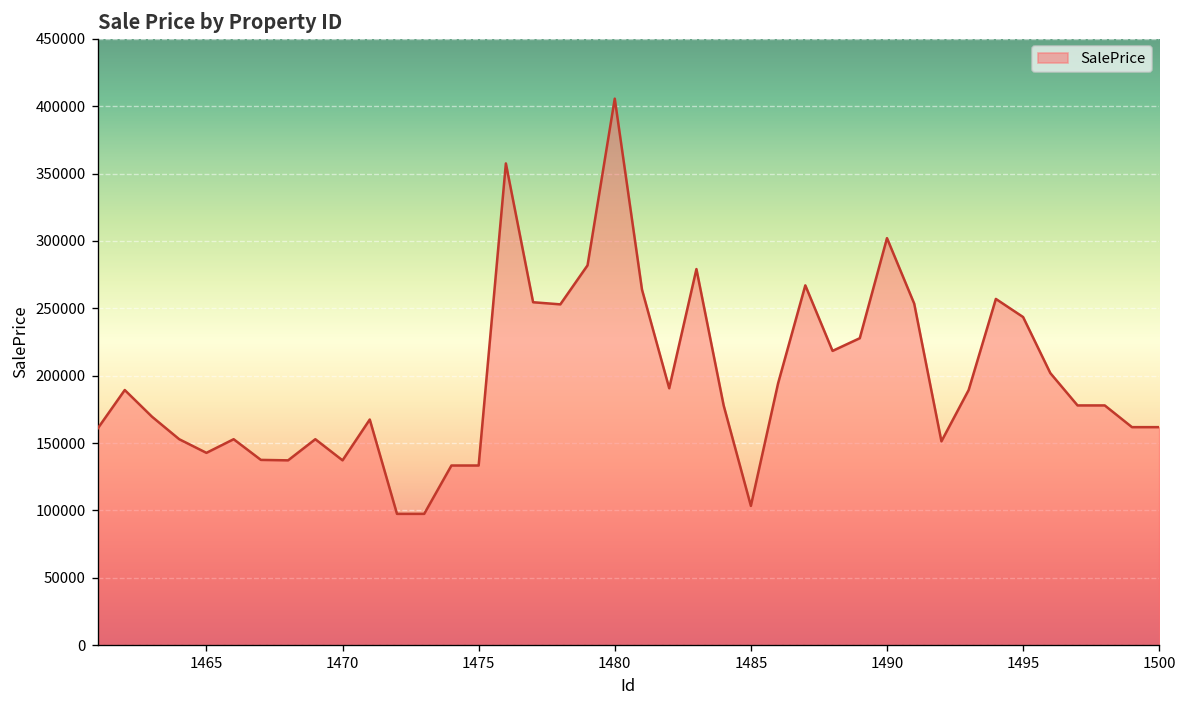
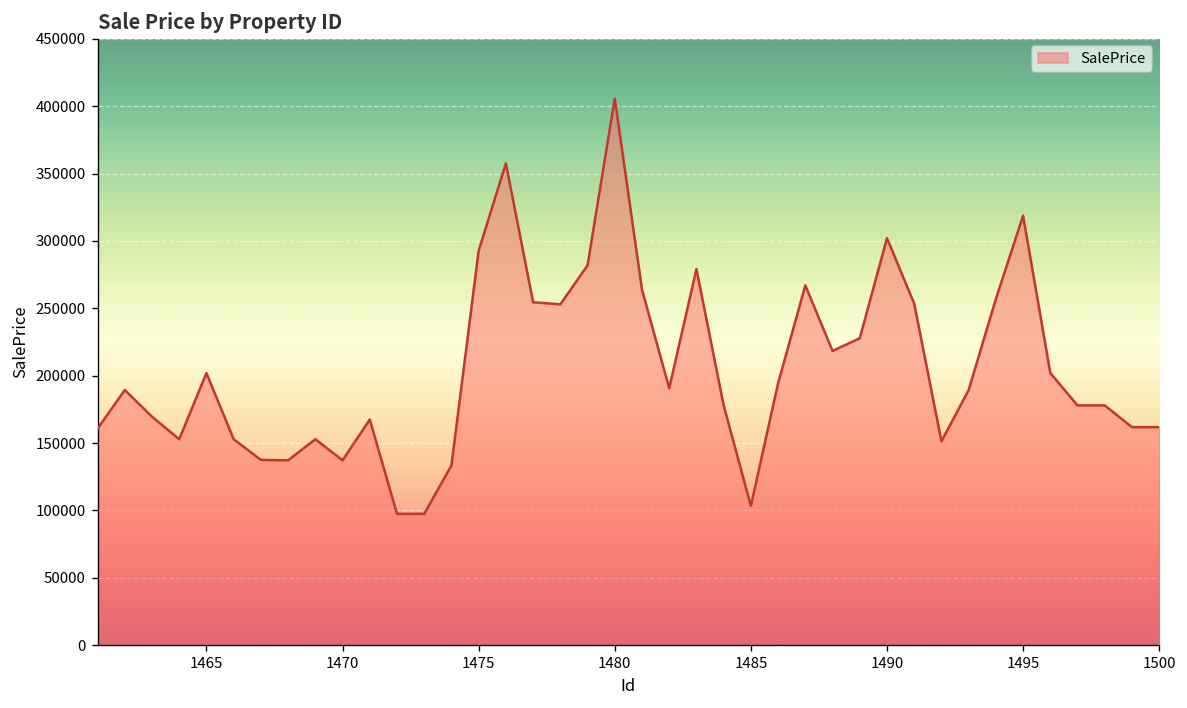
1465: 143000 -> 202000
1475: 133000 -> 293000
1495: 244000 -> 319000
